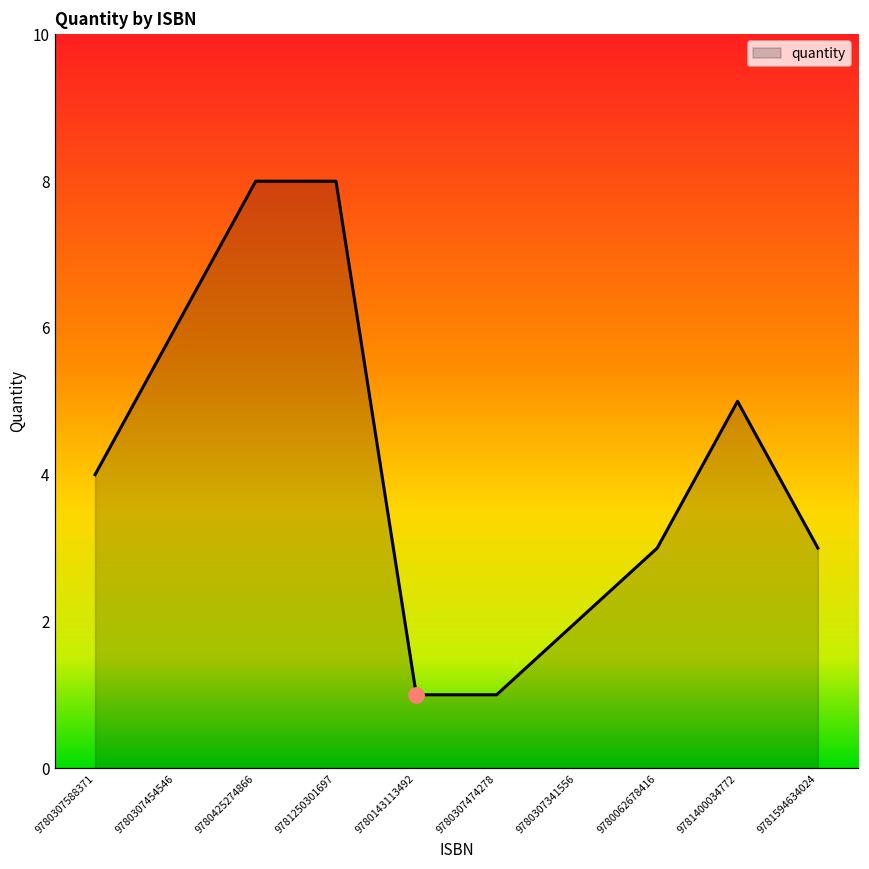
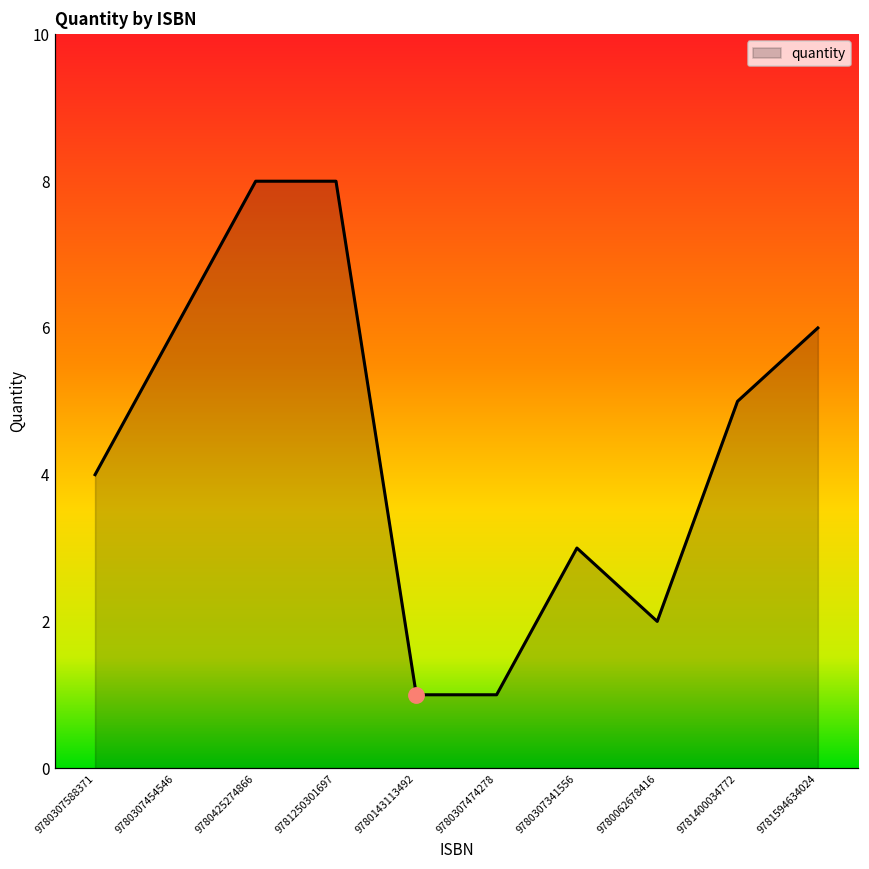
quantity, 9780307341556: 2 -> 3
quantity, 9780062678416: 3 -> 2
quantity, 9781594634024: 3 -> 6
